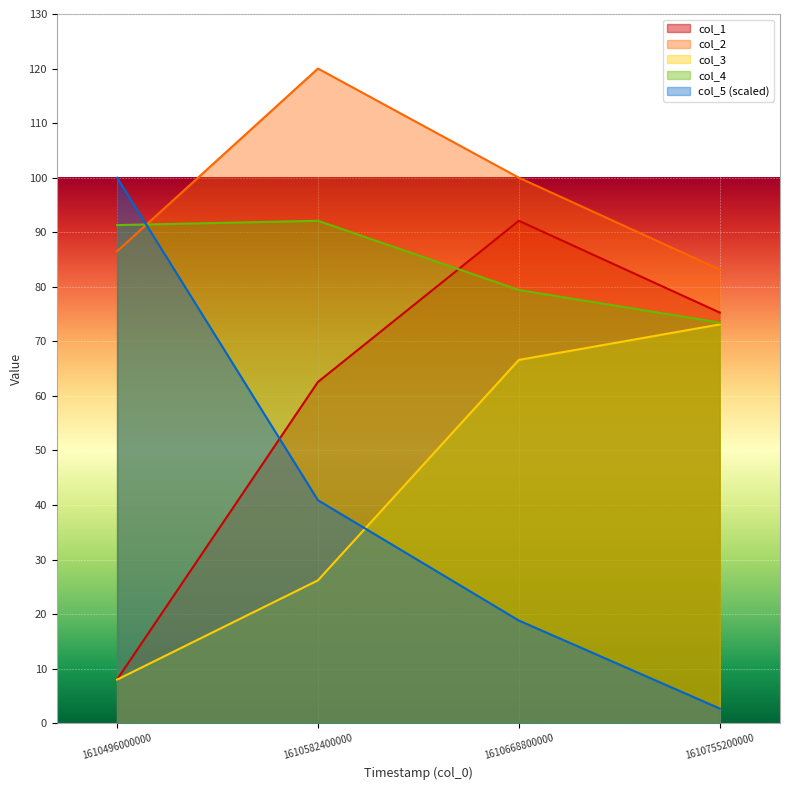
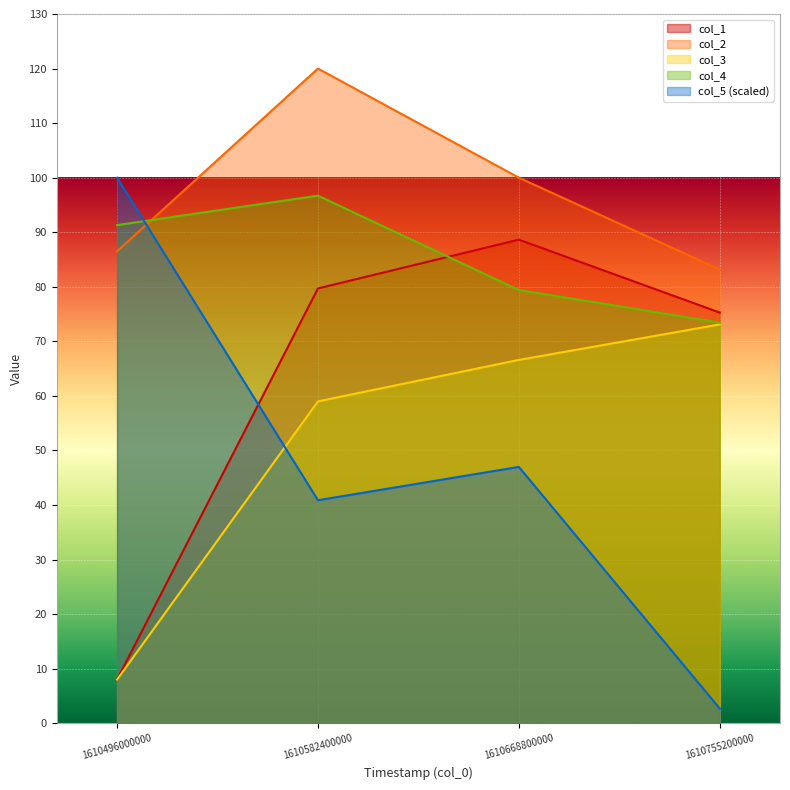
col_1, 1610582400000: 63 -> 80
col_3, 1610582400000: 26 -> 59
col_4, 1610582400000: 92 -> 97
col_1, 1610668800000: 92 -> 89
col_5 (scaled), 1610668800000: 19 -> 47
